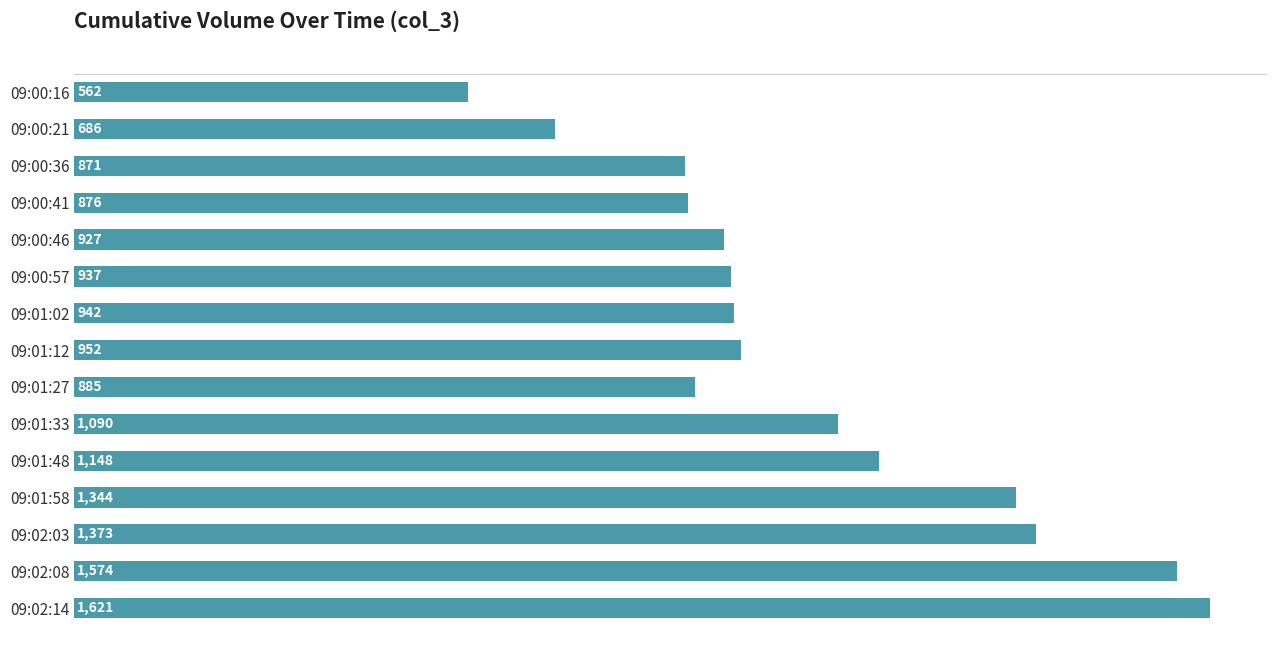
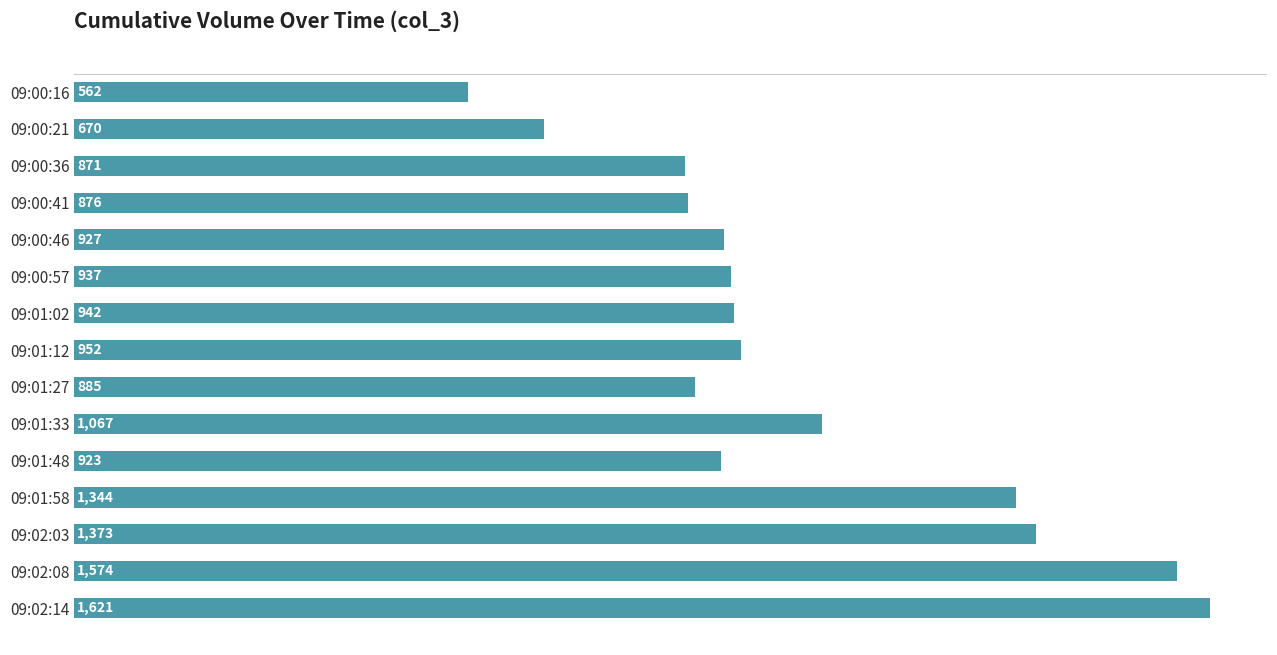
09:00:21: 686 -> 670
09:01:33: 1,090 -> 1,067
09:01:48: 1,148 -> 923
